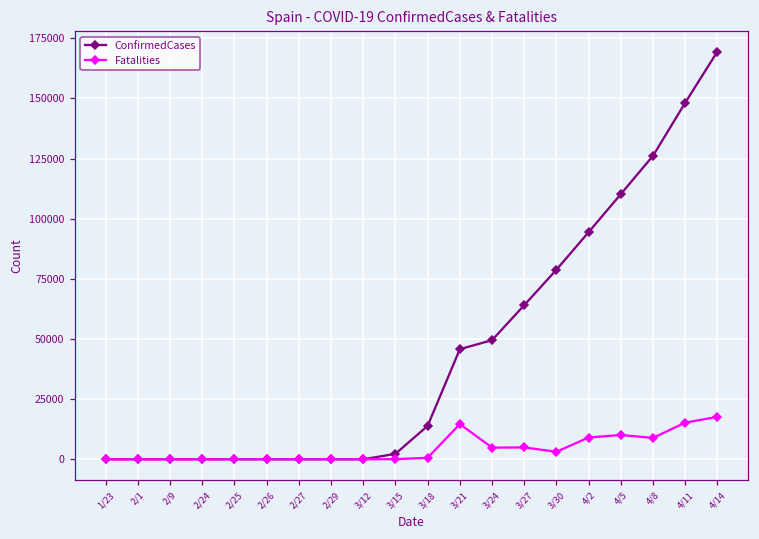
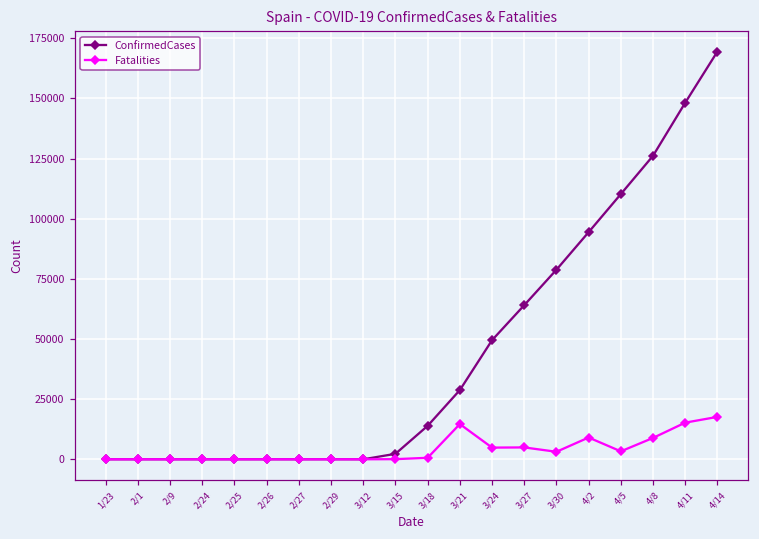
ConfirmedCases, 3/21: 46000 -> 29000
Fatalities, 4/5: 10000 -> 3000
